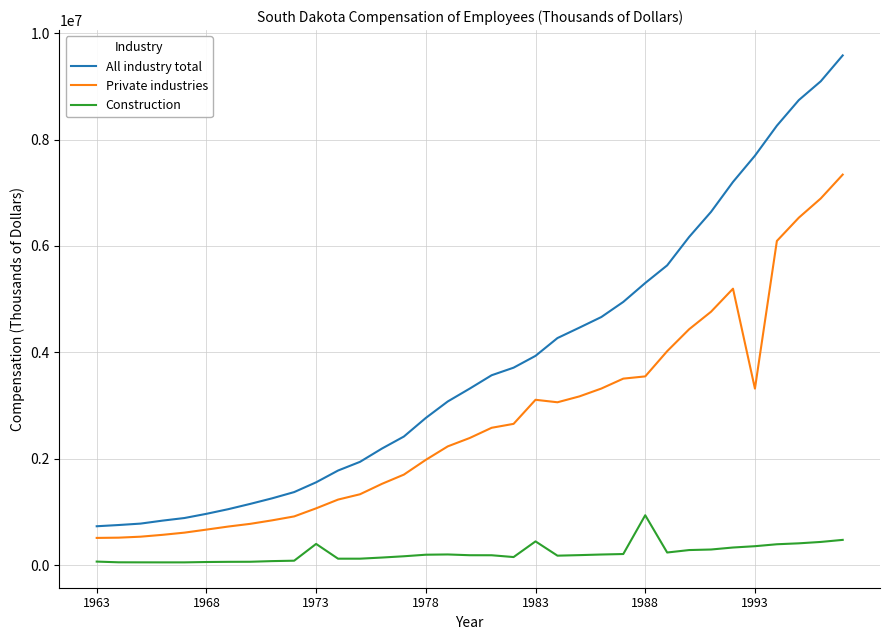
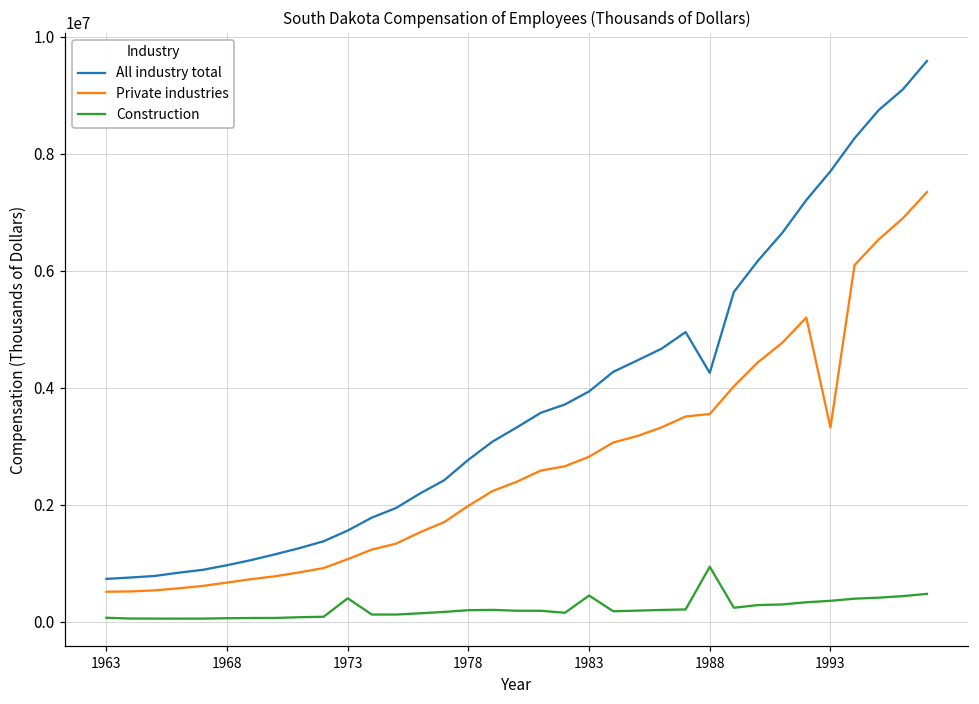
Private industries, 1983: 3100000 -> 2800000
All industry total, 1988: 5300000 -> 4300000
